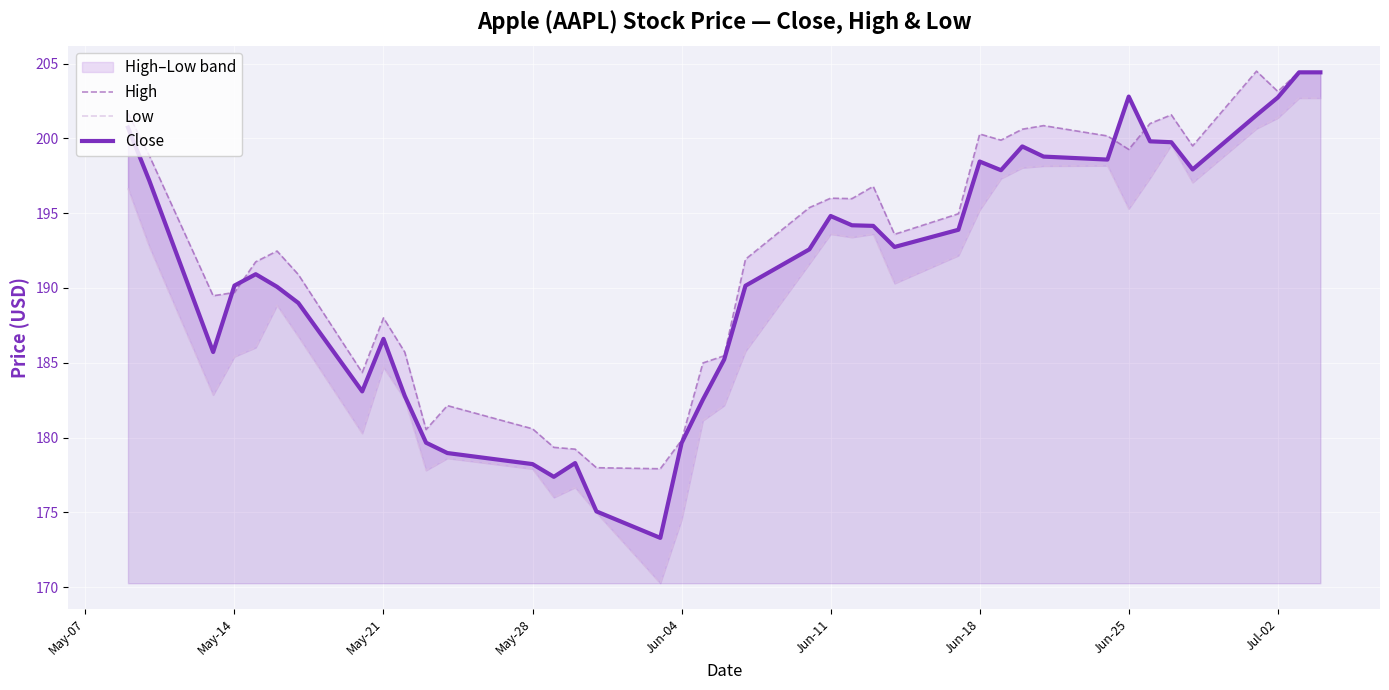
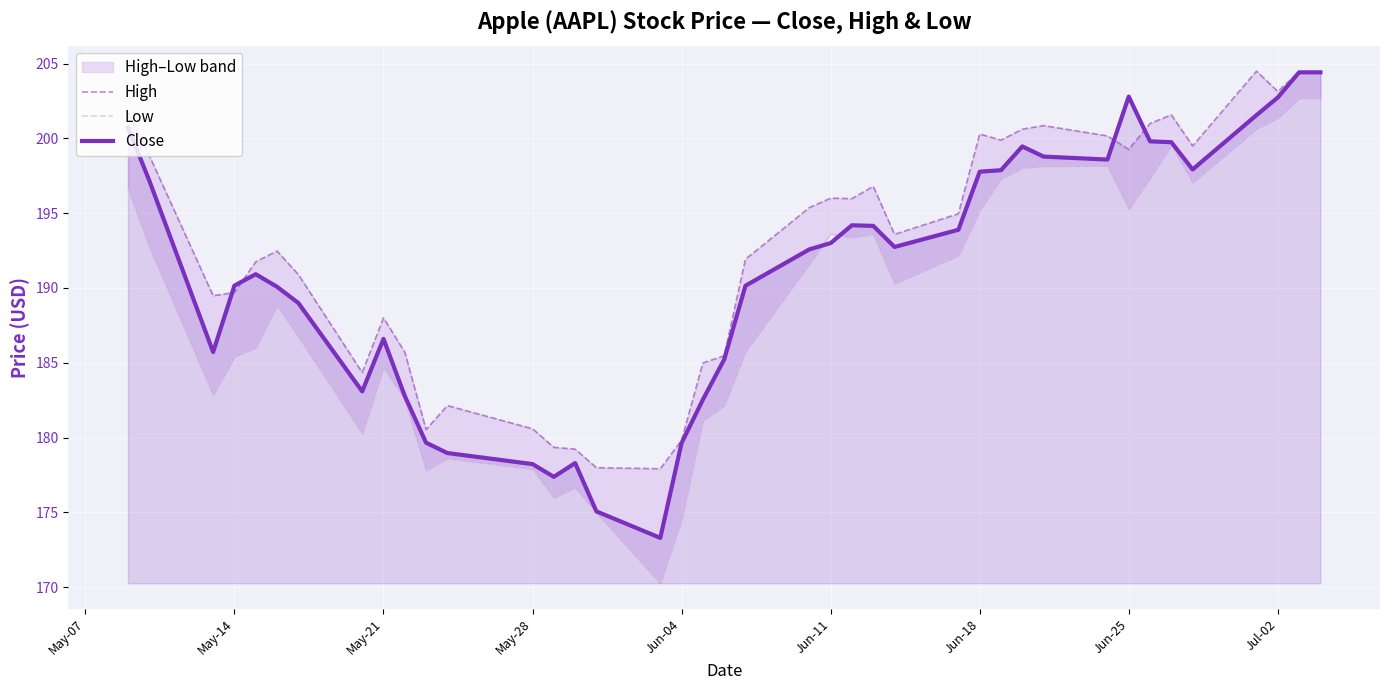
Close, Jun-11: 194.8 -> 193.0
Close, Jun-18: 198.5 -> 197.8
